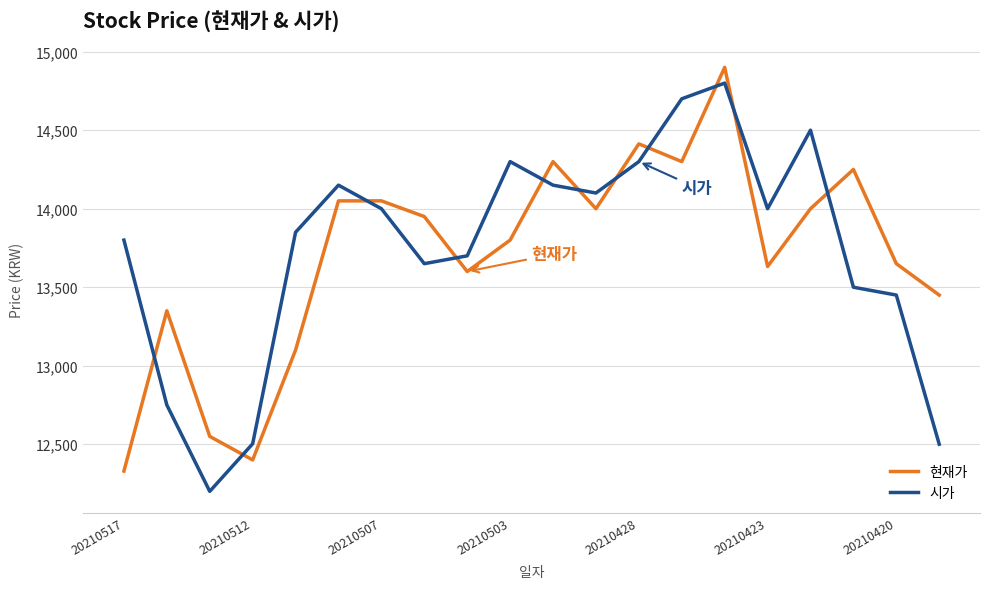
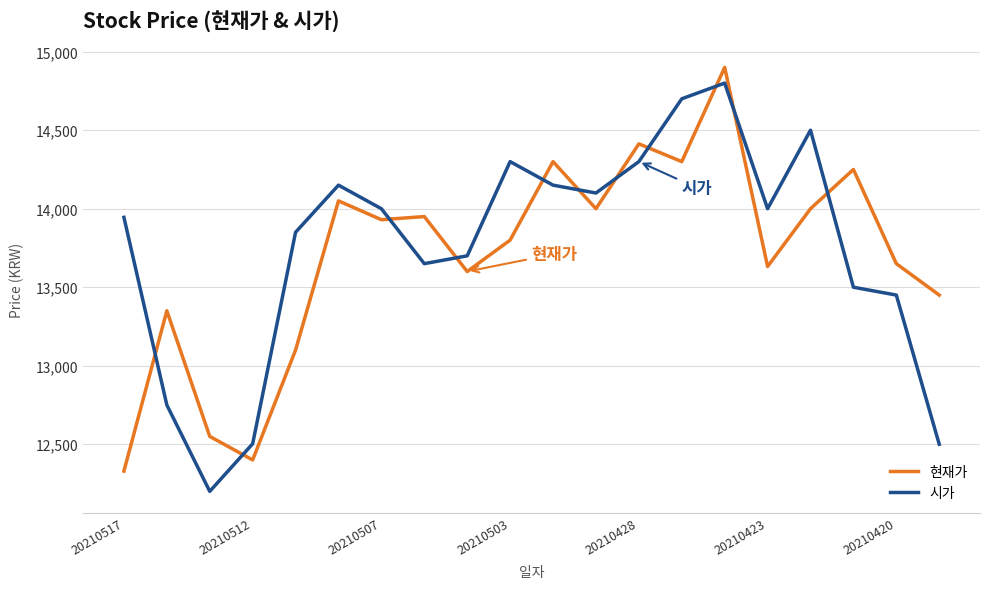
시가, 20210517: 13,800 -> 13,950
현재가, 20210507: 14,050 -> 13,930
